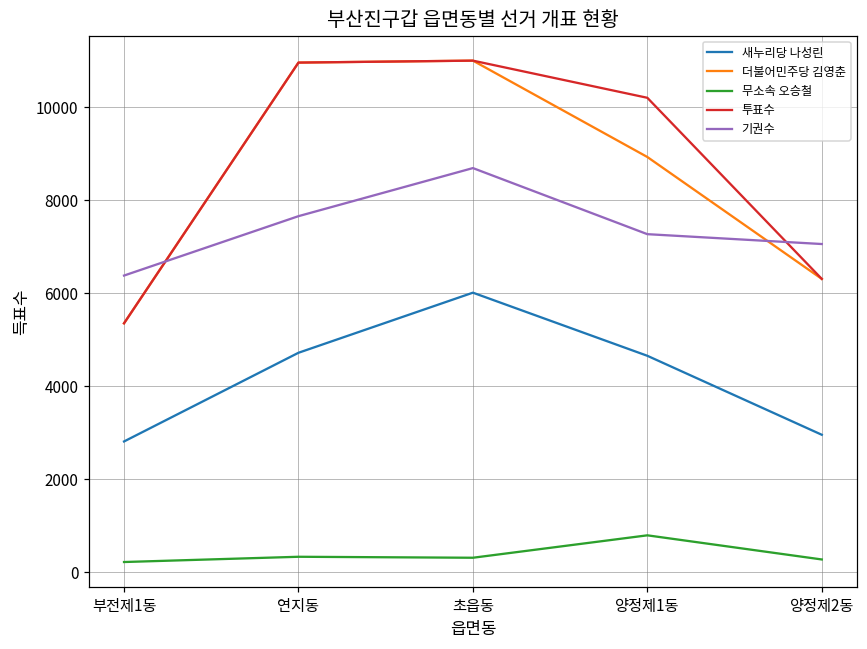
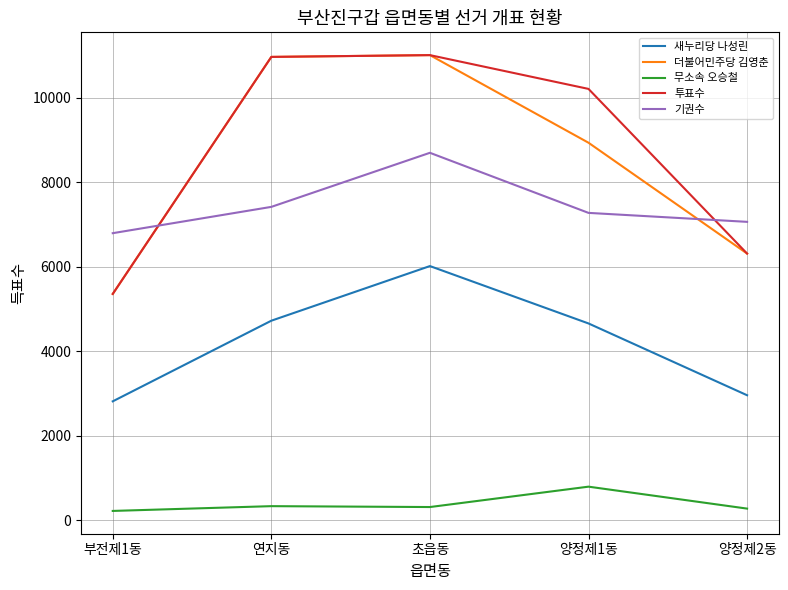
기권수, 부전제1동: 6400 -> 6800
기권수, 연지동: 7700 -> 7400
